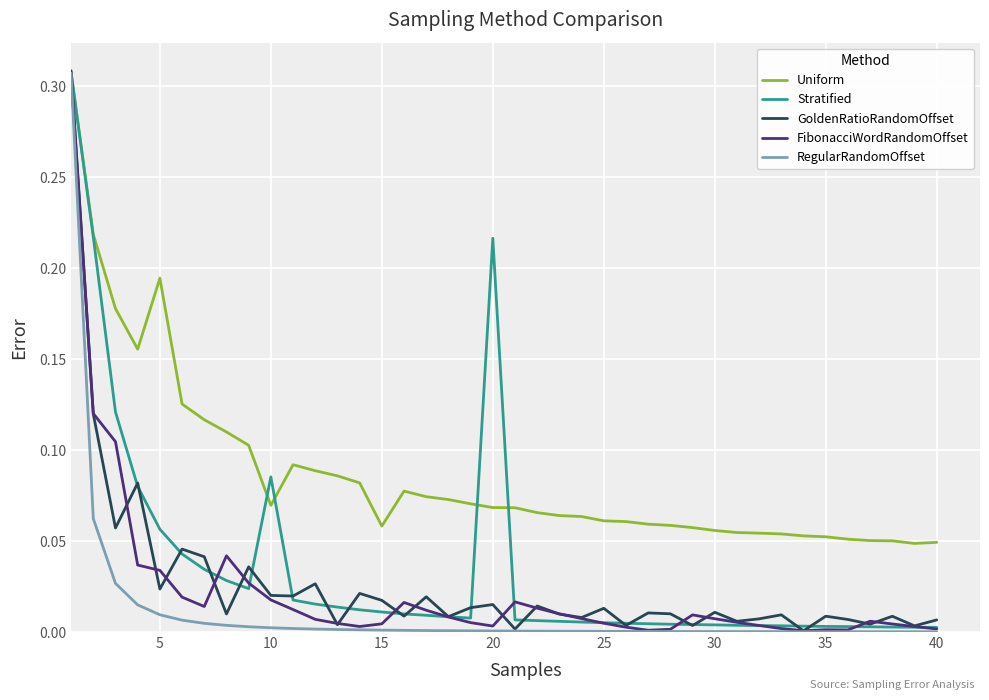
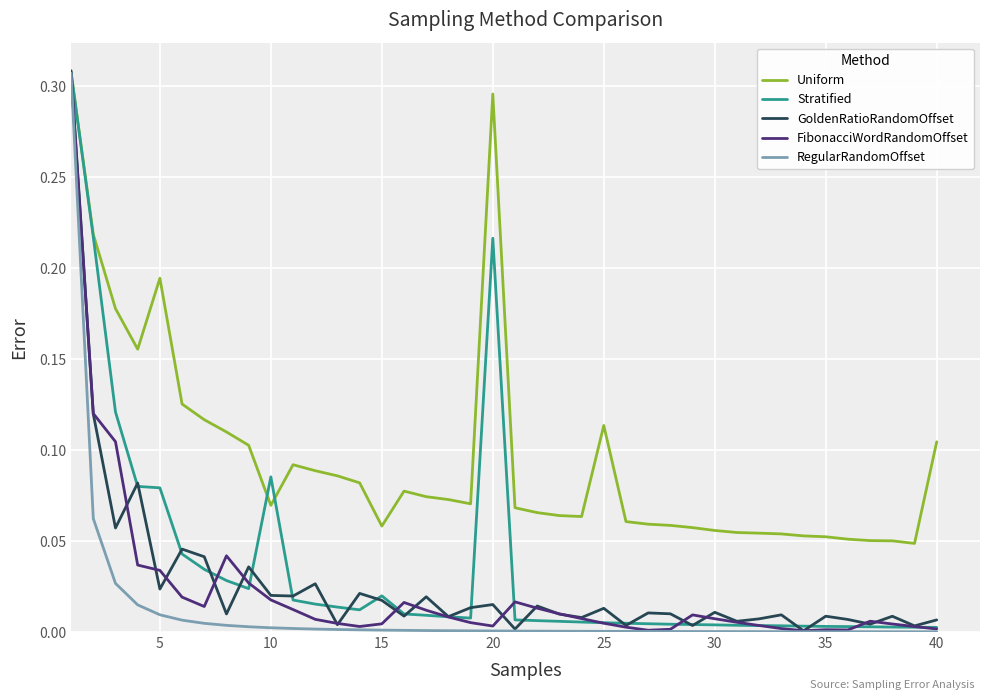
Stratified, 5: 0.056 -> 0.079
Stratified, 15: 0.011 -> 0.020
Uniform, 20: 0.068 -> 0.296
Uniform, 25: 0.061 -> 0.114
Uniform, 40: 0.049 -> 0.105
